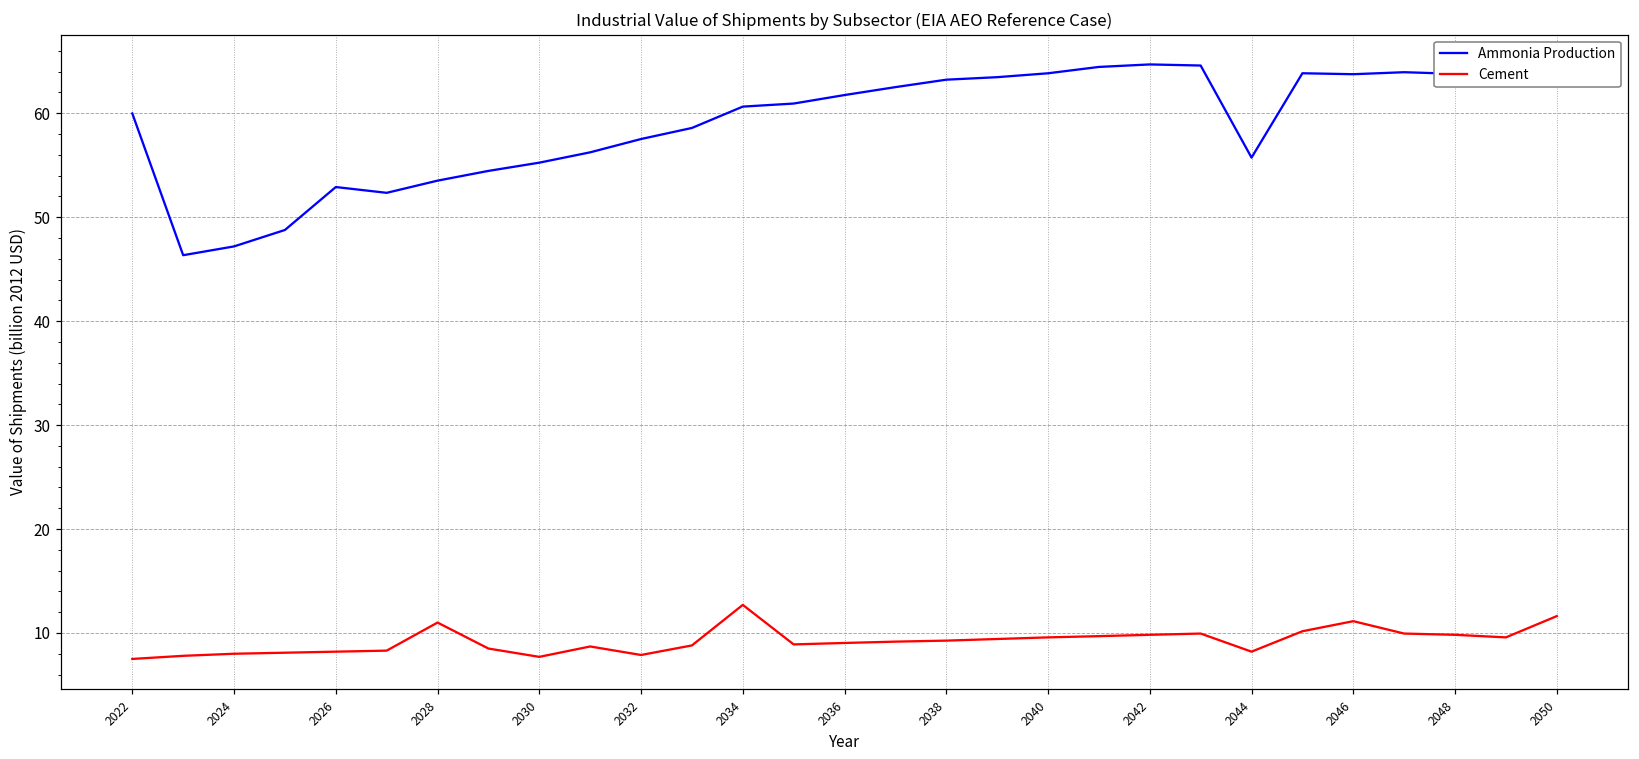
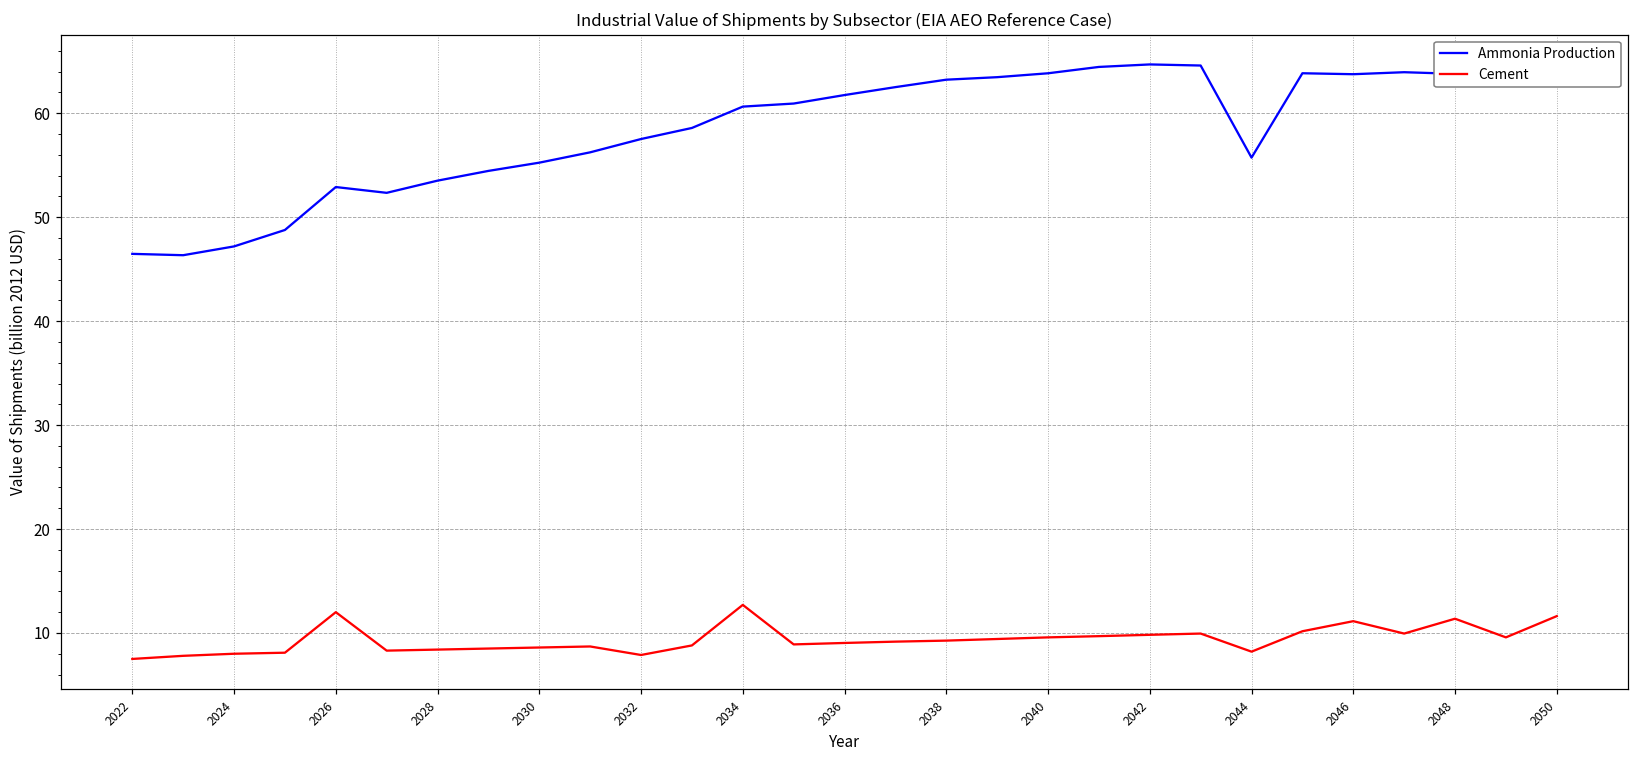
Ammonia Production, 2022: 60 -> 46
Cement, 2026: 8 -> 12
Cement, 2028: 11 -> 8
Cement, 2030: 8 -> 9
Cement, 2048: 10 -> 11
